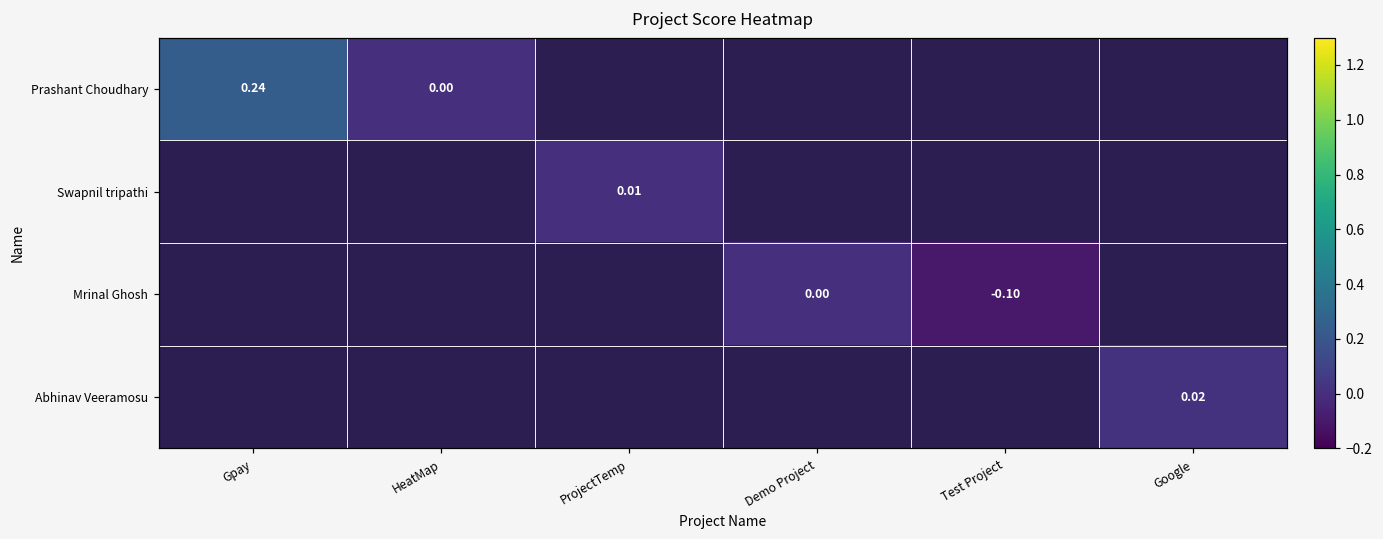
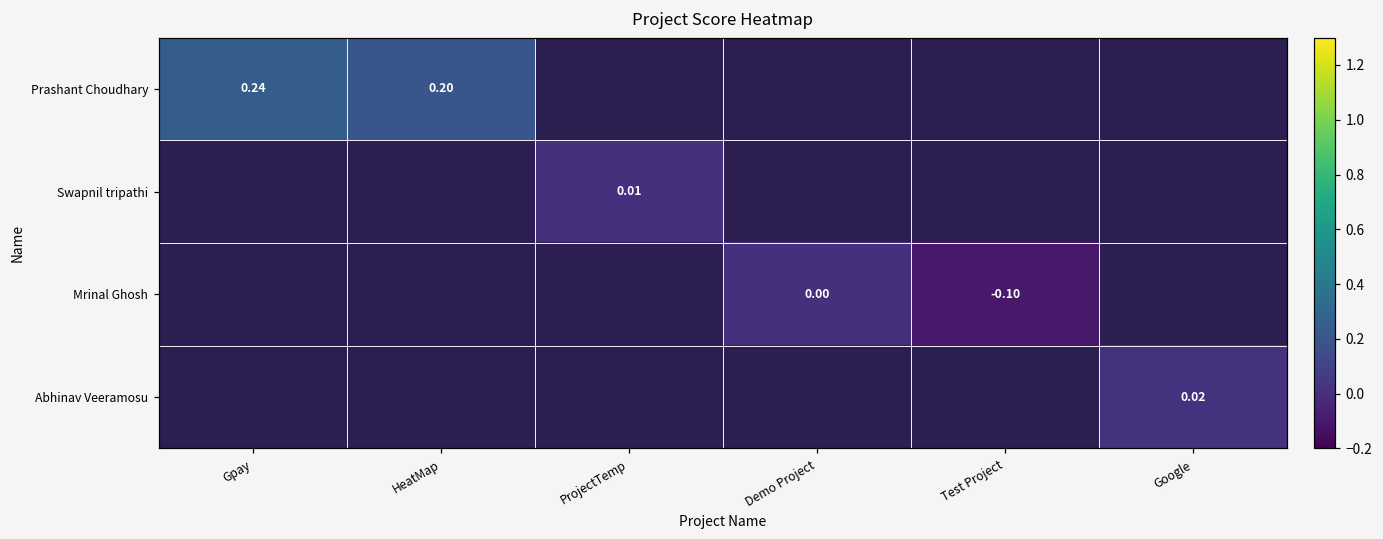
Prashant Choudhary, HeatMap: 0.00 -> 0.20
